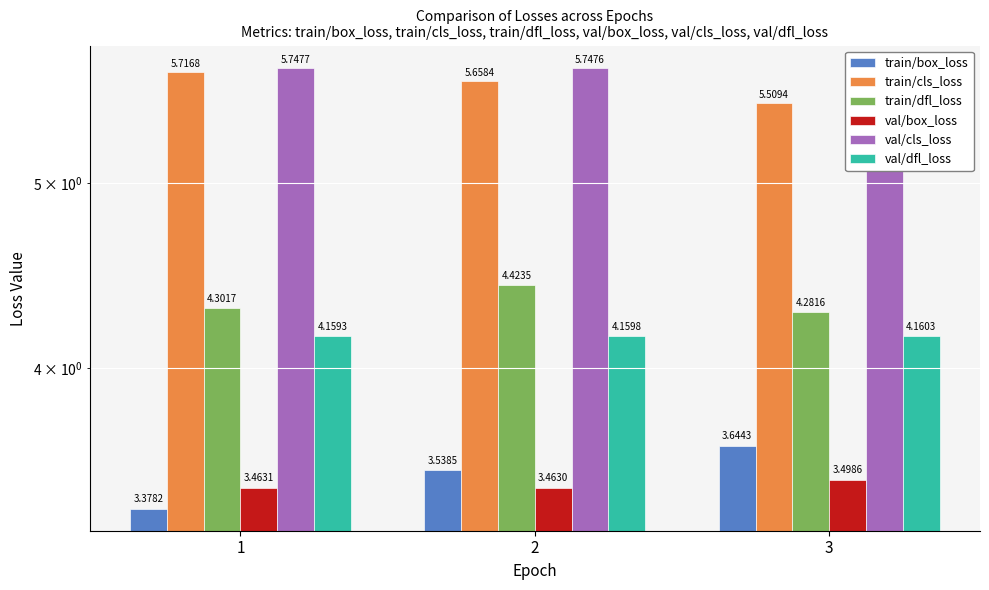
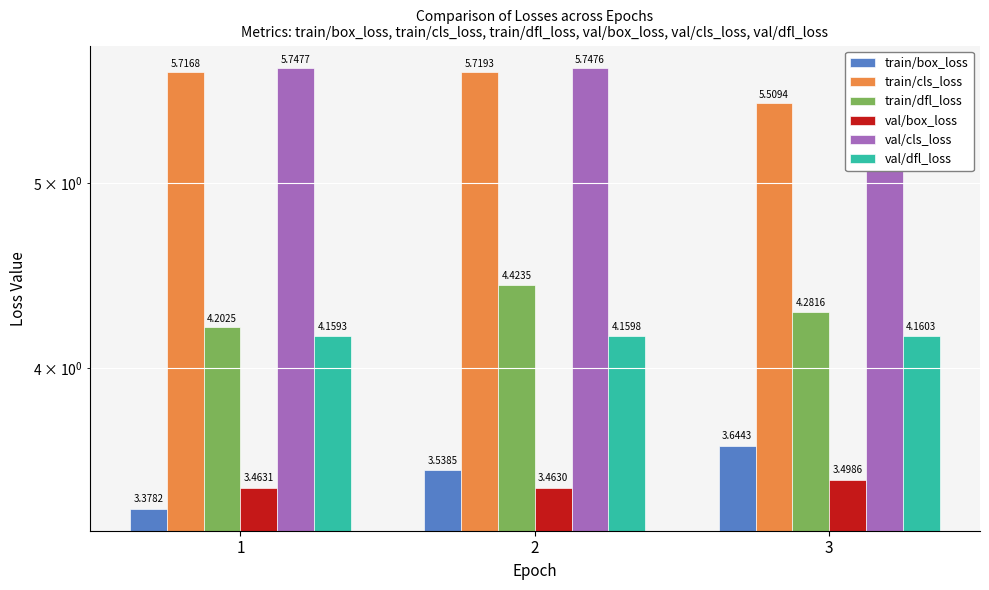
train/dfl_loss, 1: 4.3017 -> 4.2025
train/cls_loss, 2: 5.6584 -> 5.7193
